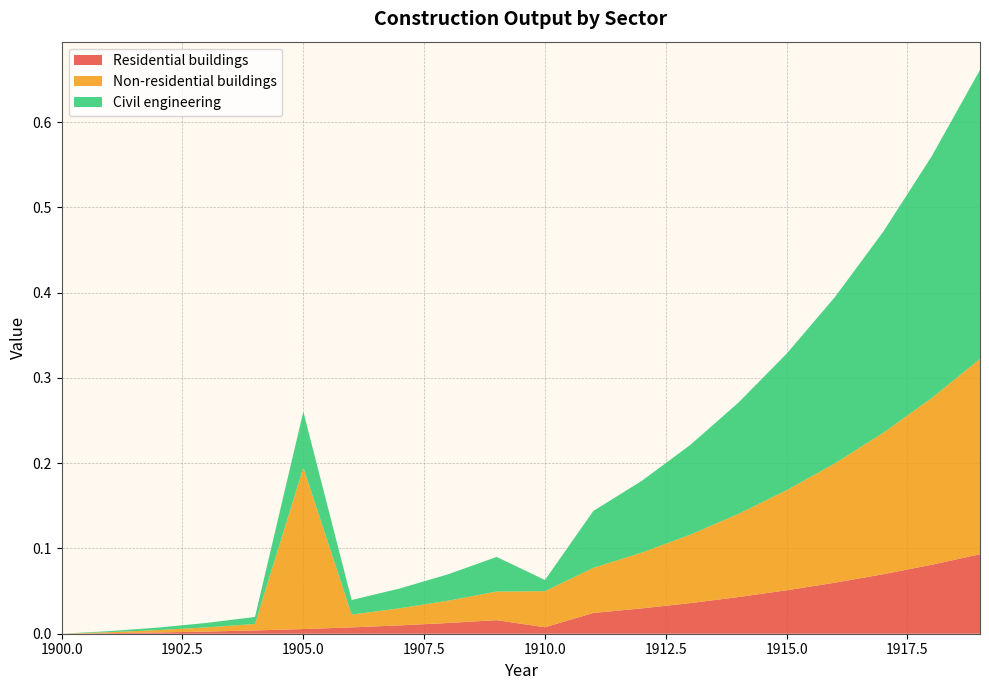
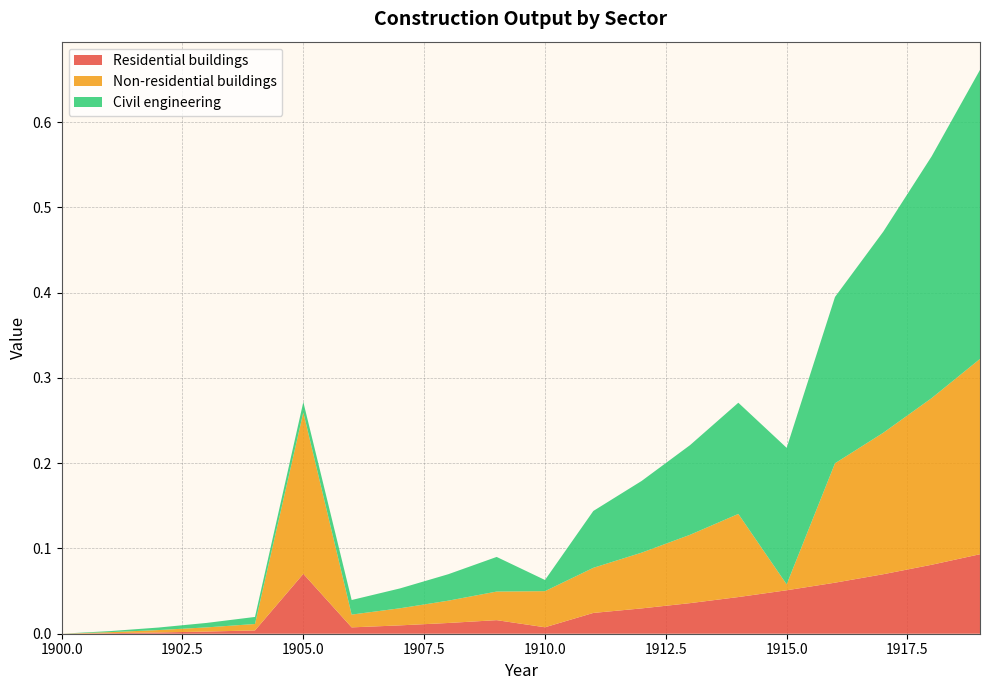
Residential buildings, 1905.0: 0.01 -> 0.07
Civil engineering, 1905.0: 0.07 -> 0.01
Non-residential buildings, 1915.0: 0.12 -> 0.01
